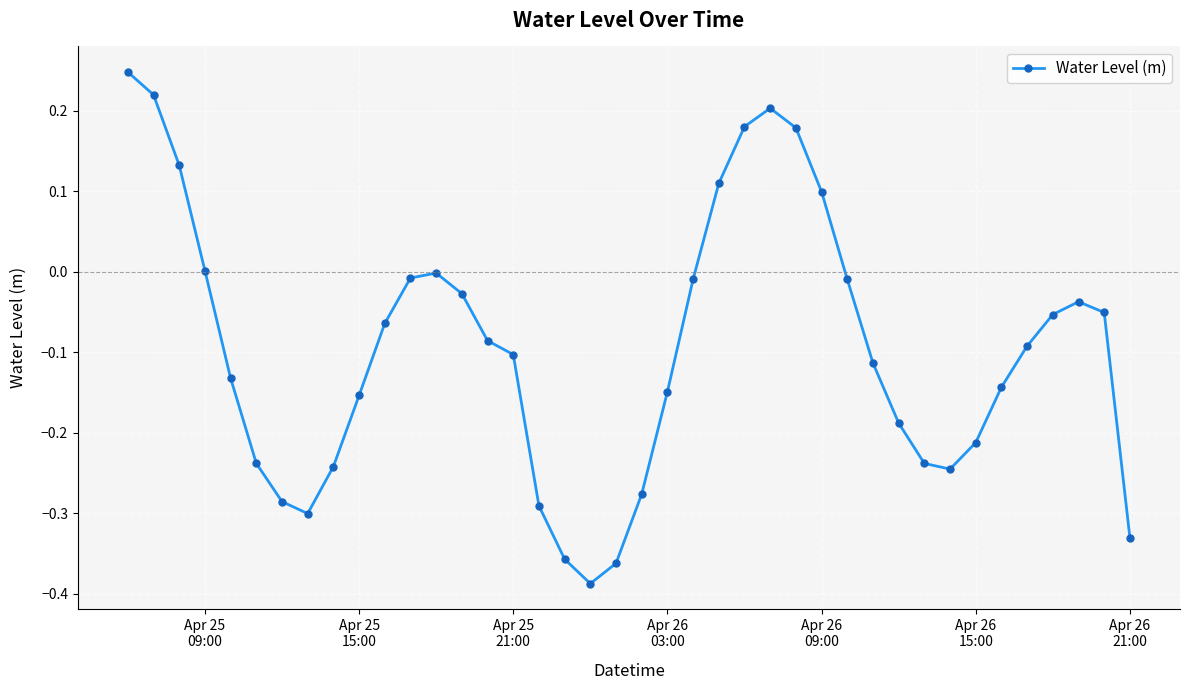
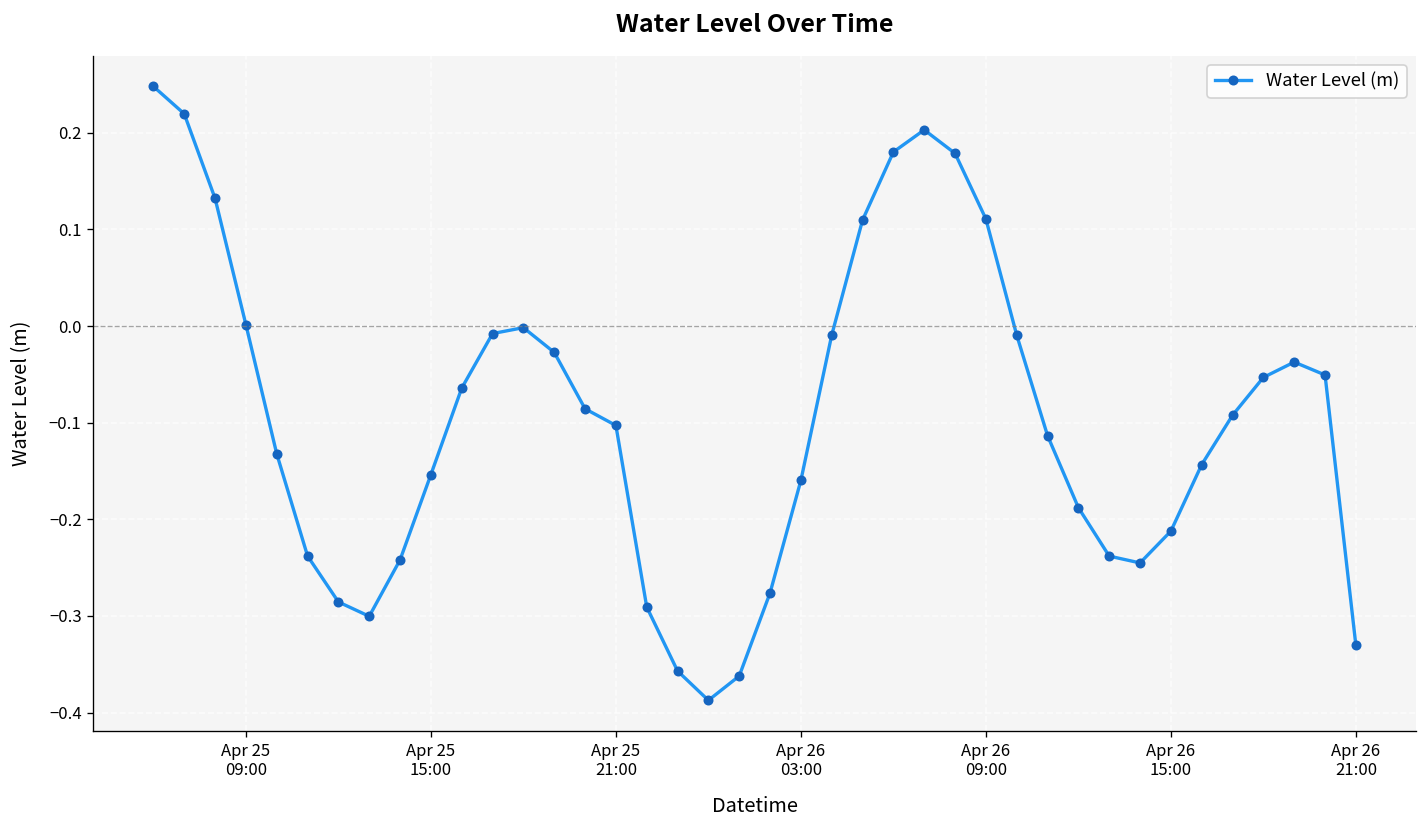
Apr 26 03:00: -0.15 -> -0.16
Apr 26 09:00: 0.10 -> 0.11
